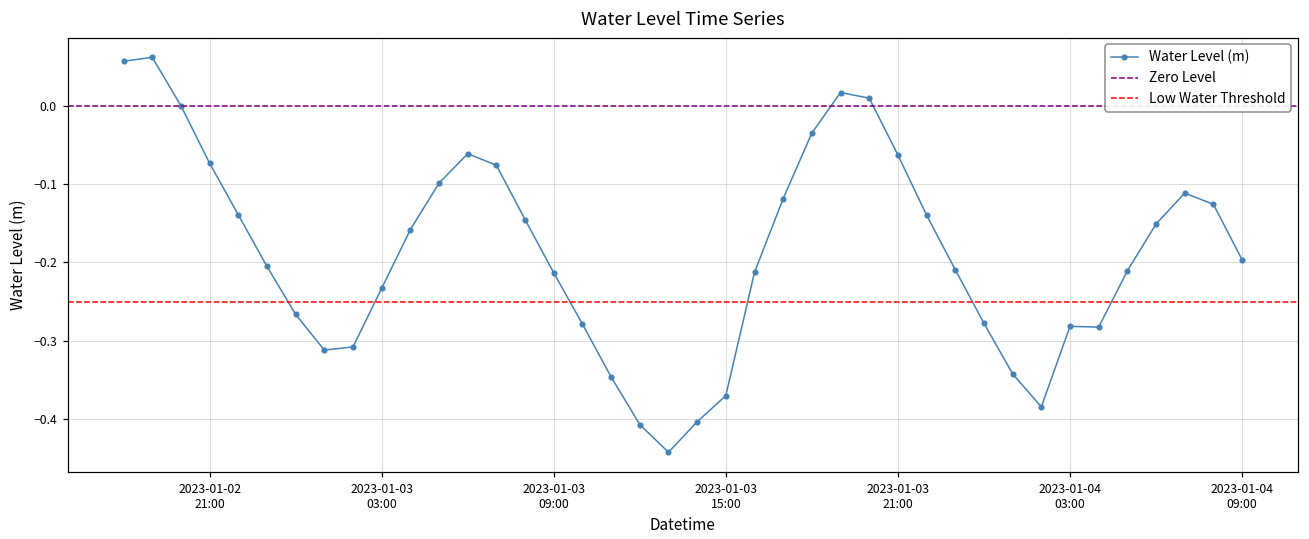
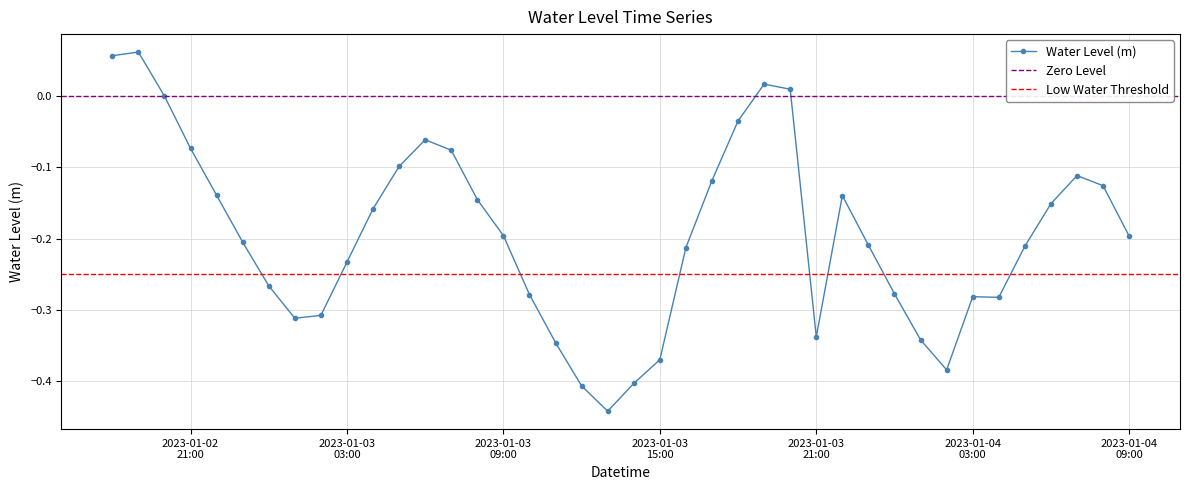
2023-01-03 09:00: -0.21 -> -0.20
2023-01-03 21:00: -0.06 -> -0.34
